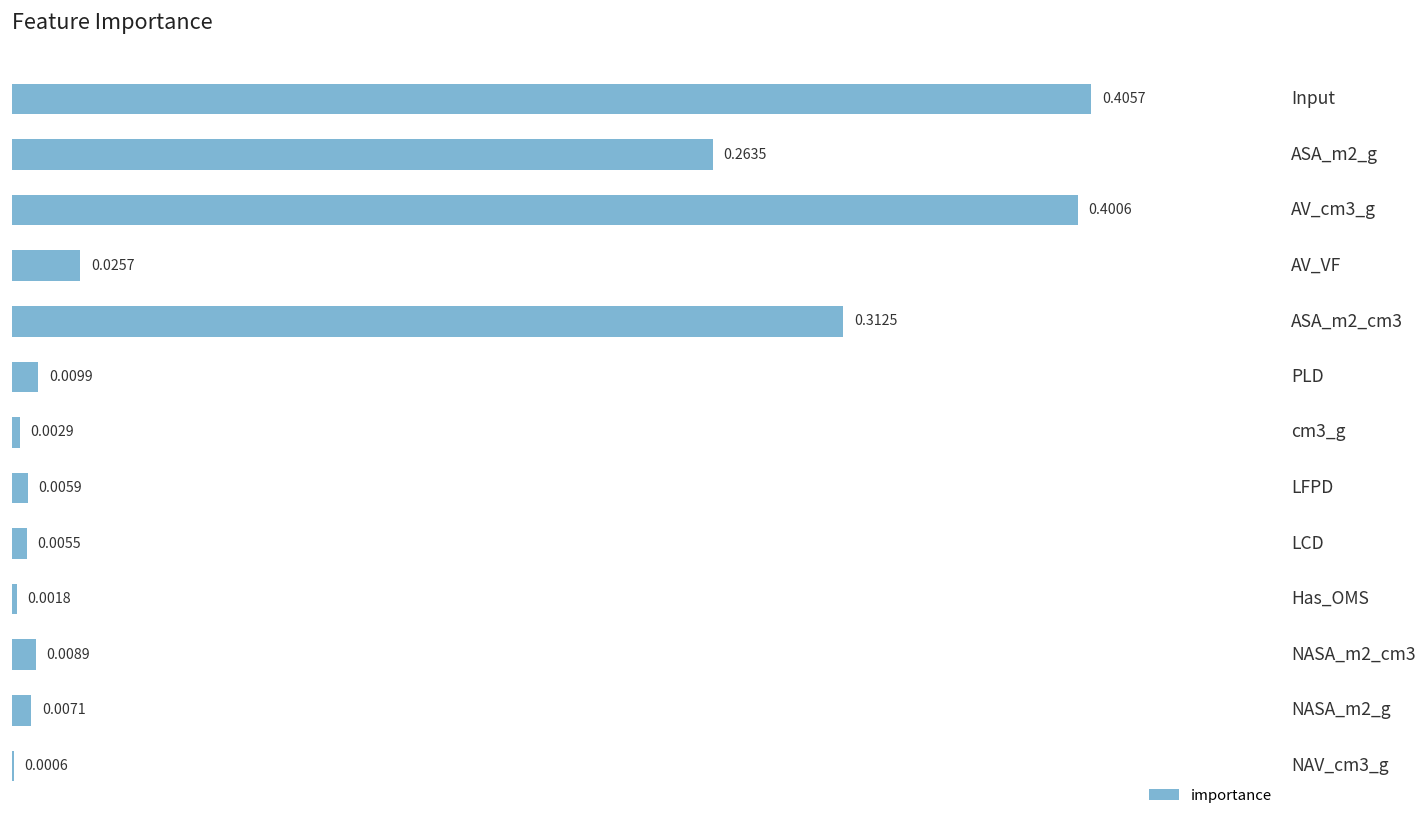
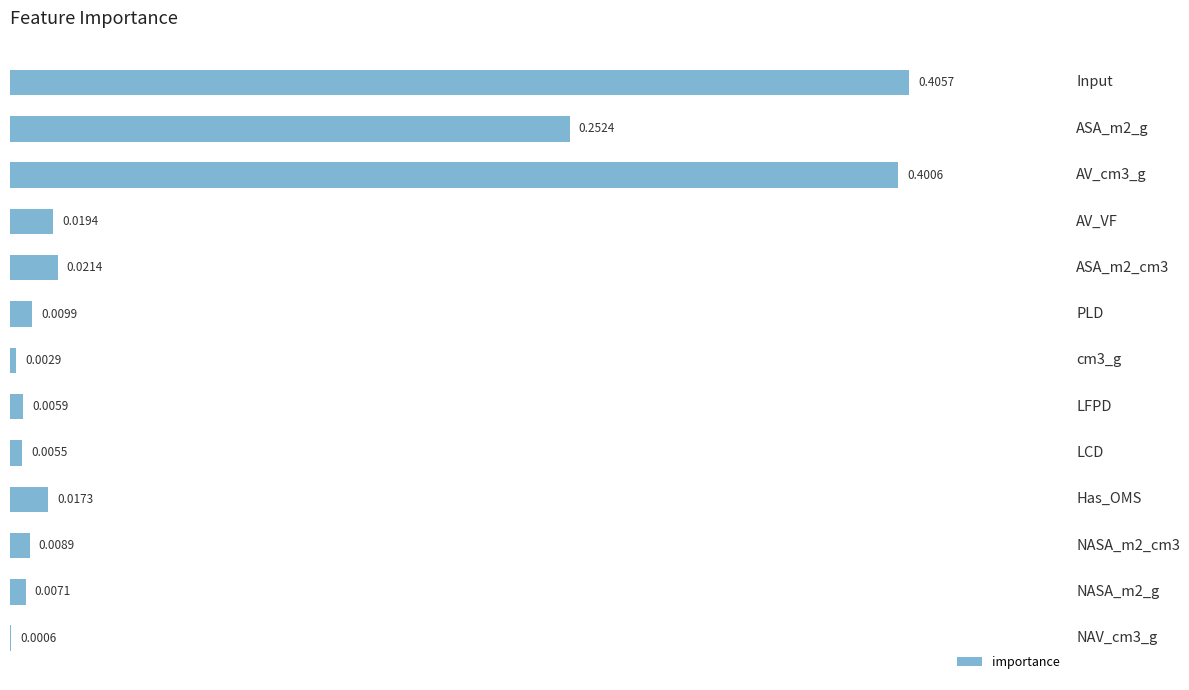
ASA_m2_g: 0.2635 -> 0.2524
AV_VF: 0.0257 -> 0.0194
ASA_m2_cm3: 0.3125 -> 0.0214
Has_OMS: 0.0018 -> 0.0173
